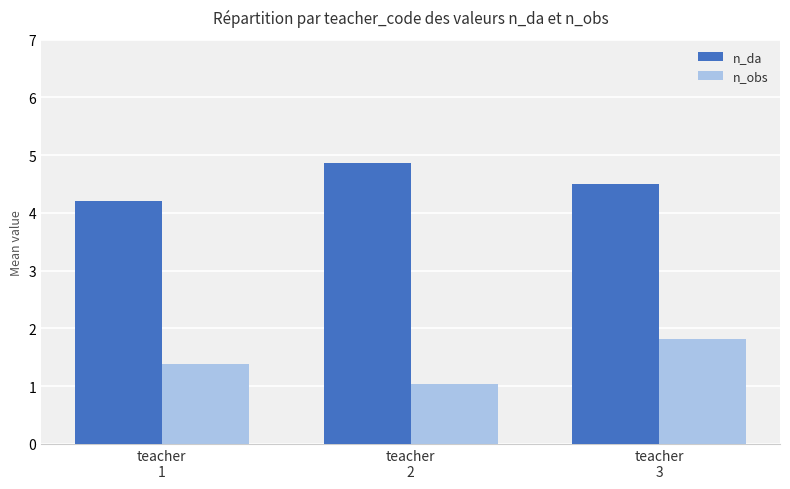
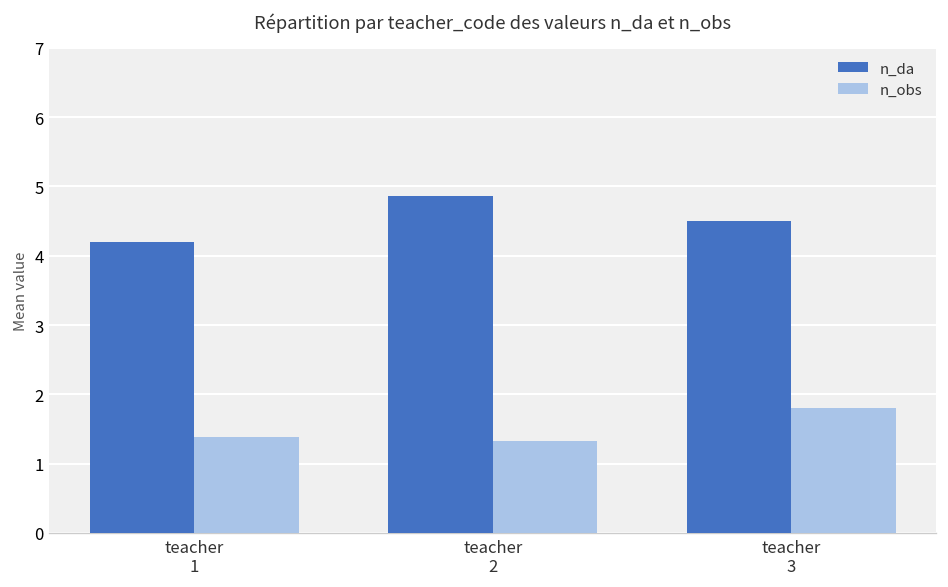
n_obs, teacher 2: 1.0 -> 1.3
